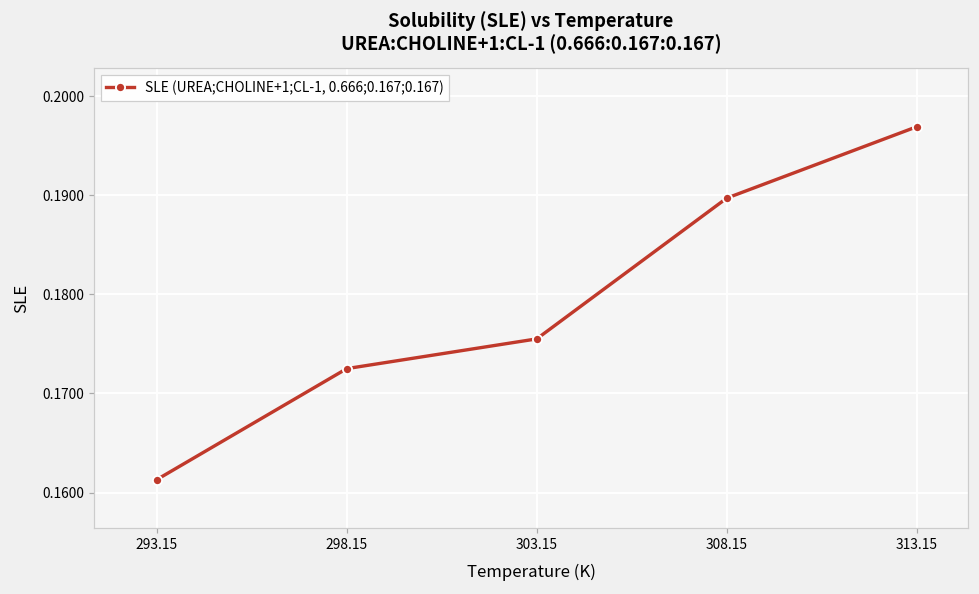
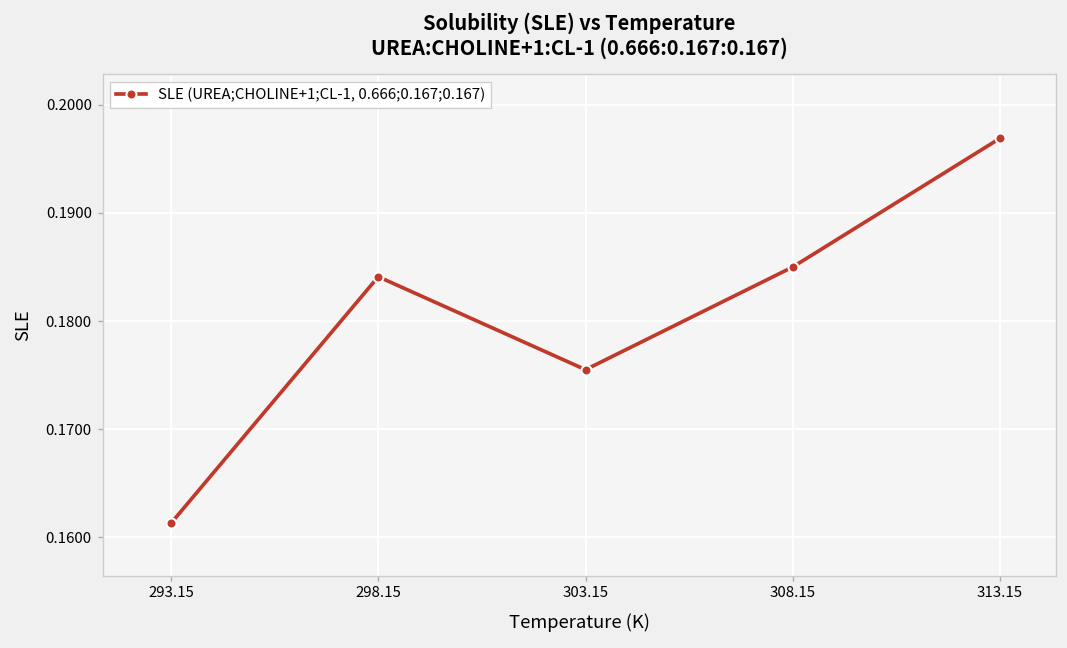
298.15: 0.173 -> 0.184
308.15: 0.190 -> 0.185
